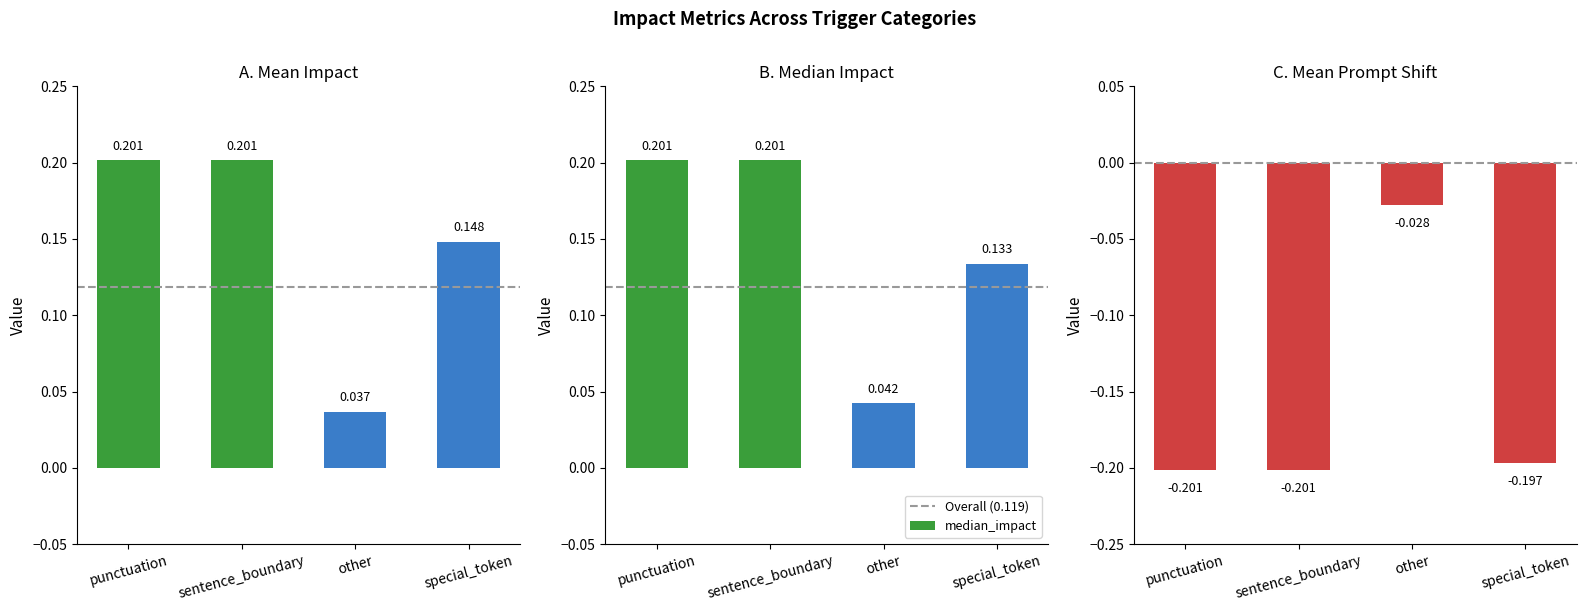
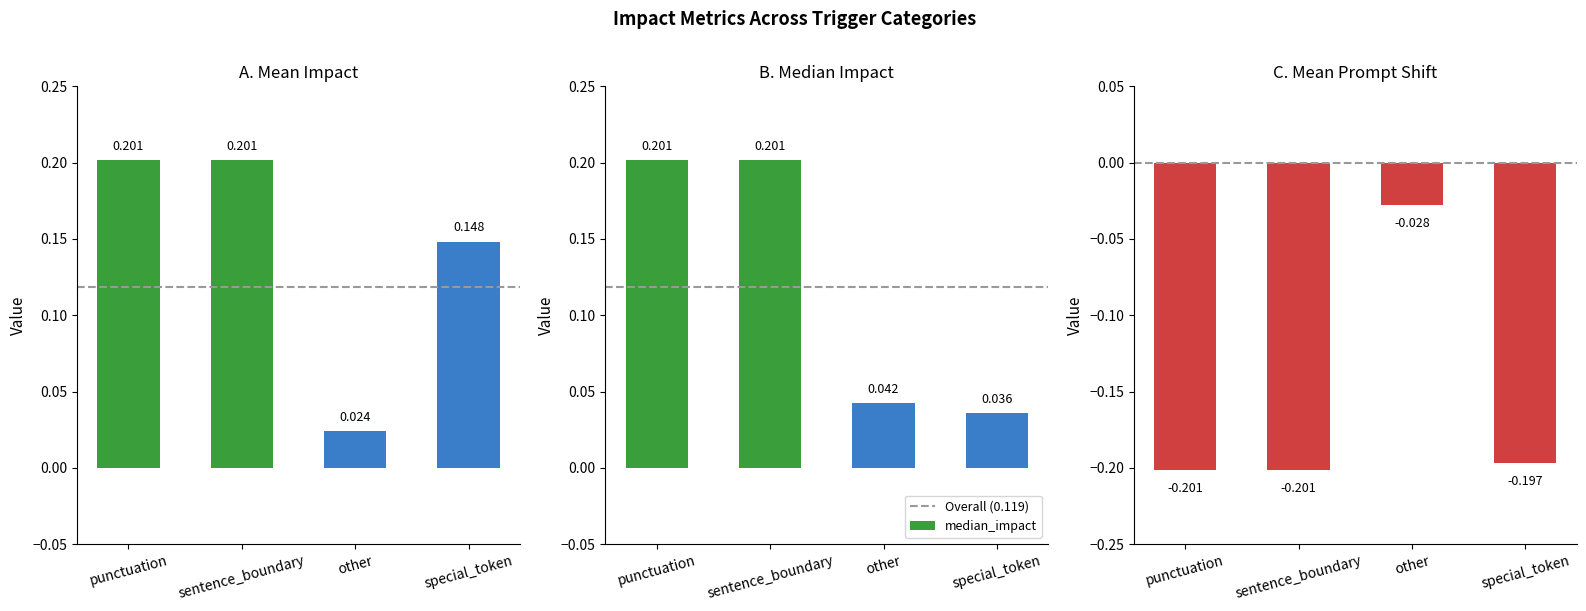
A. Mean Impact, other: 0.037 -> 0.024
B. Median Impact, special_token: 0.133 -> 0.036
